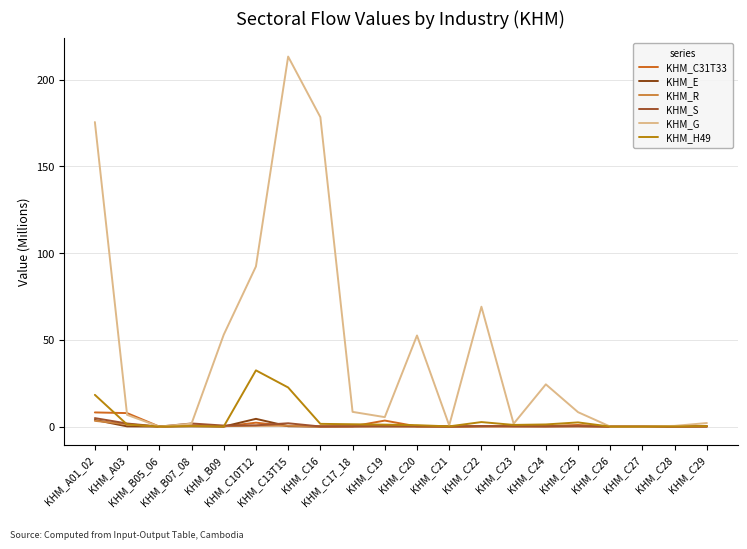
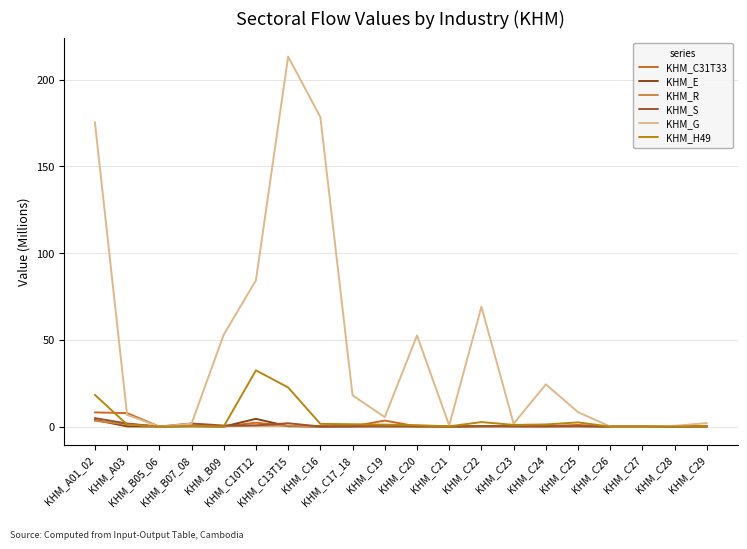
KHM_G, KHM_C10T12: 92 -> 84
KHM_G, KHM_C17_18: 8 -> 18
